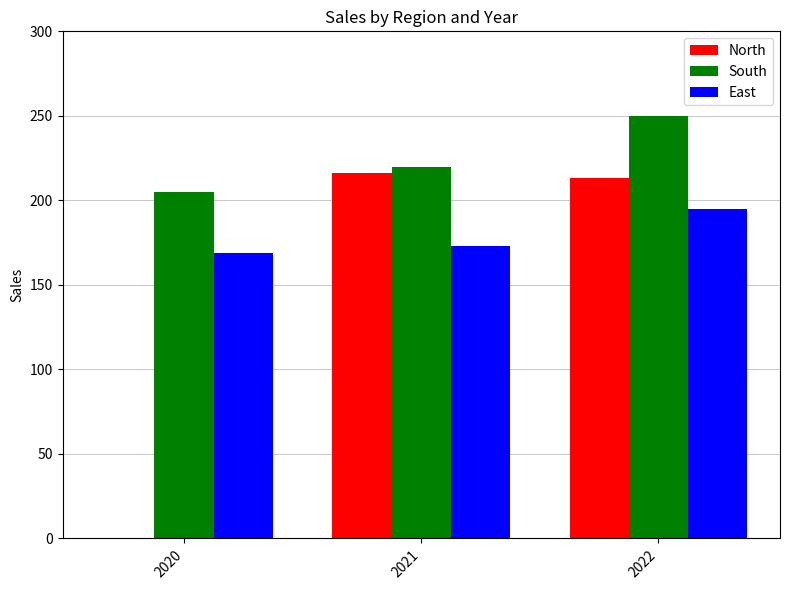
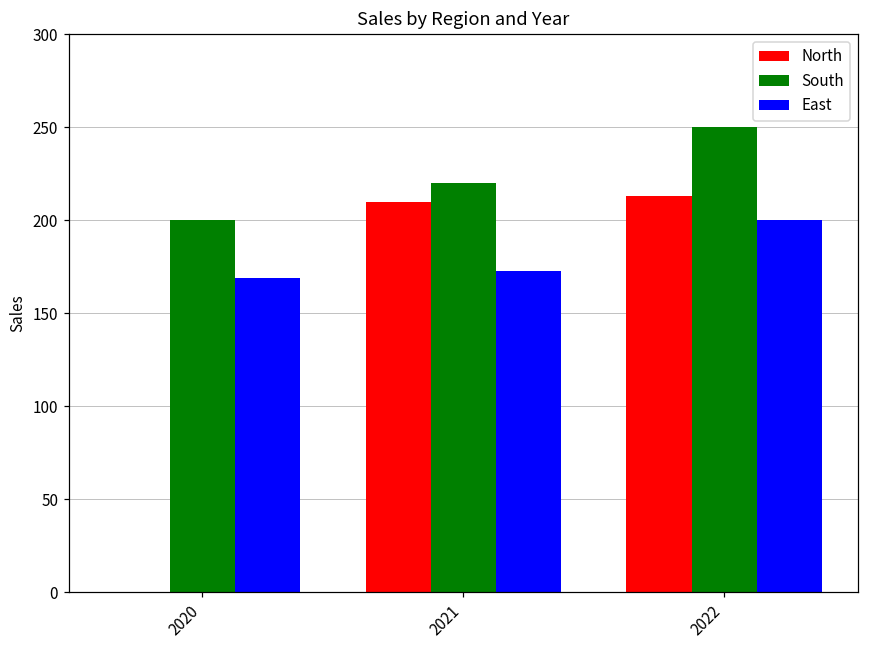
South, 2020: 205 -> 200
North, 2021: 216 -> 210
East, 2022: 195 -> 200
